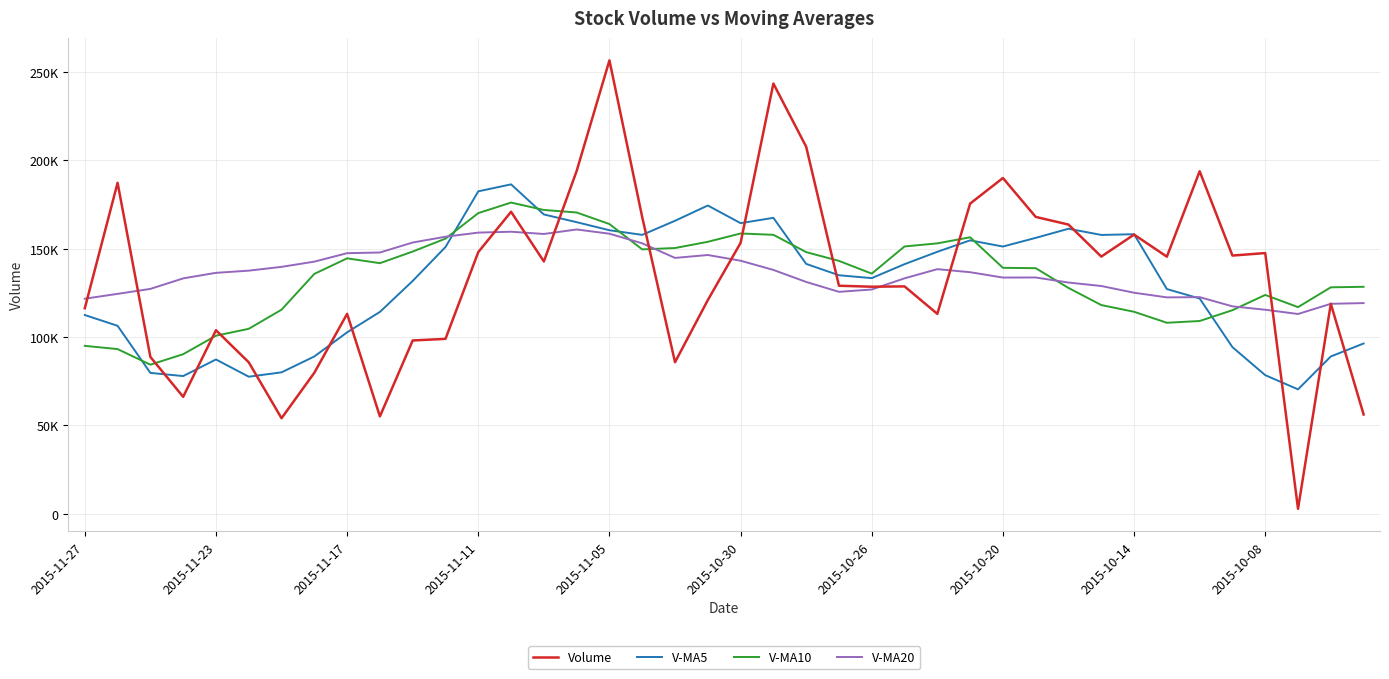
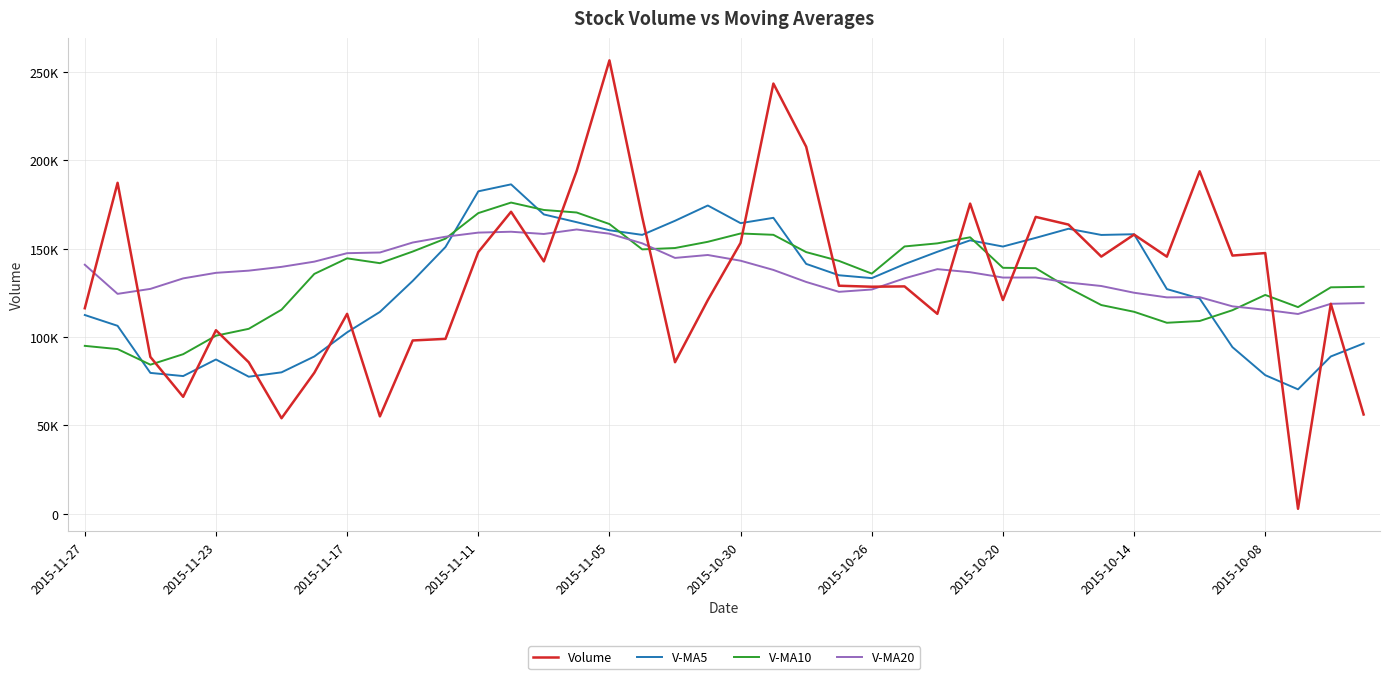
V-MA20, 2015-11-27: 122000 -> 141000
Volume, 2015-10-20: 190000 -> 121000
